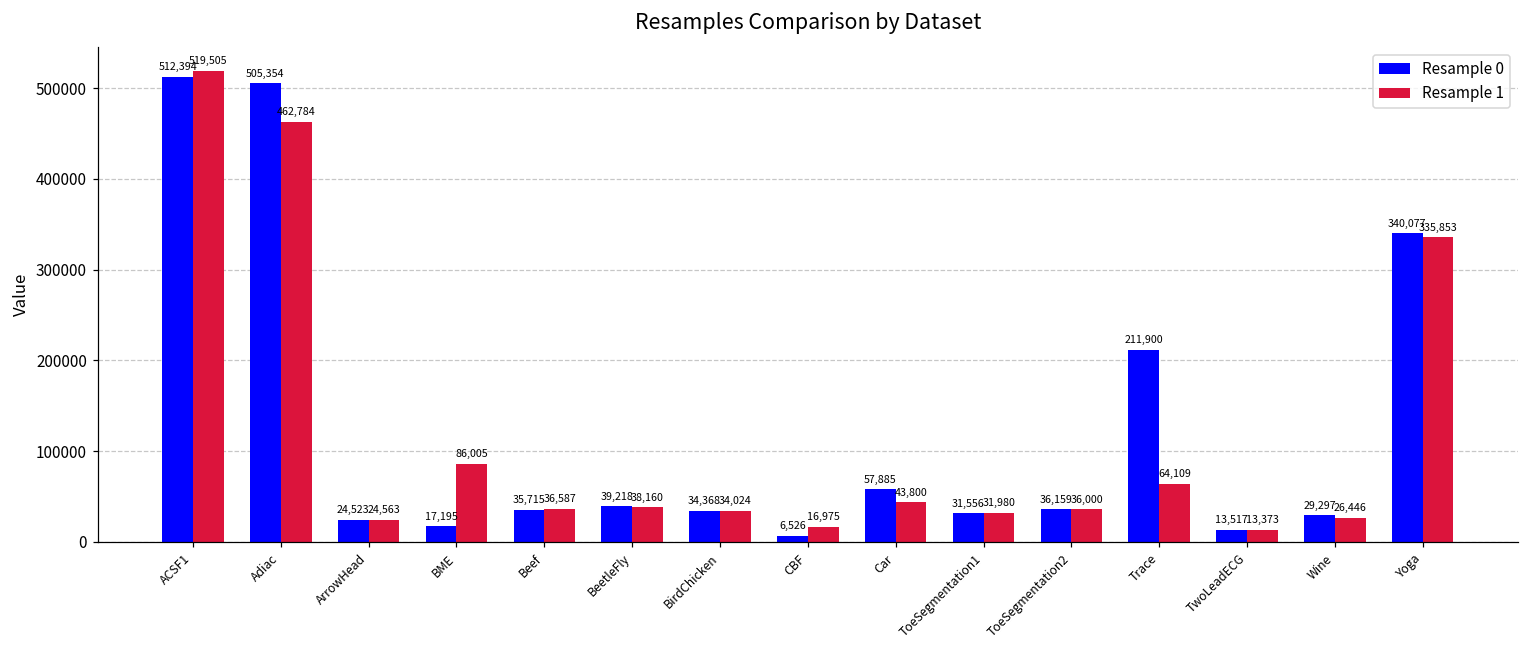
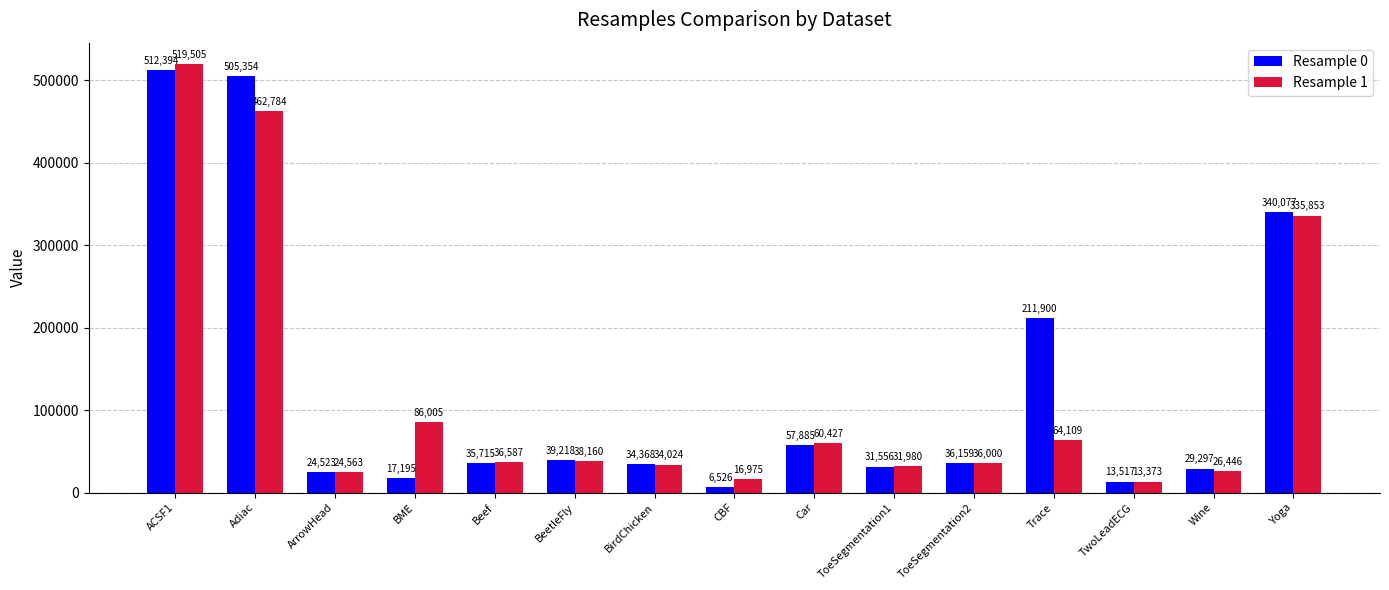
Resample 1, Car: 43,800 -> 60,427
